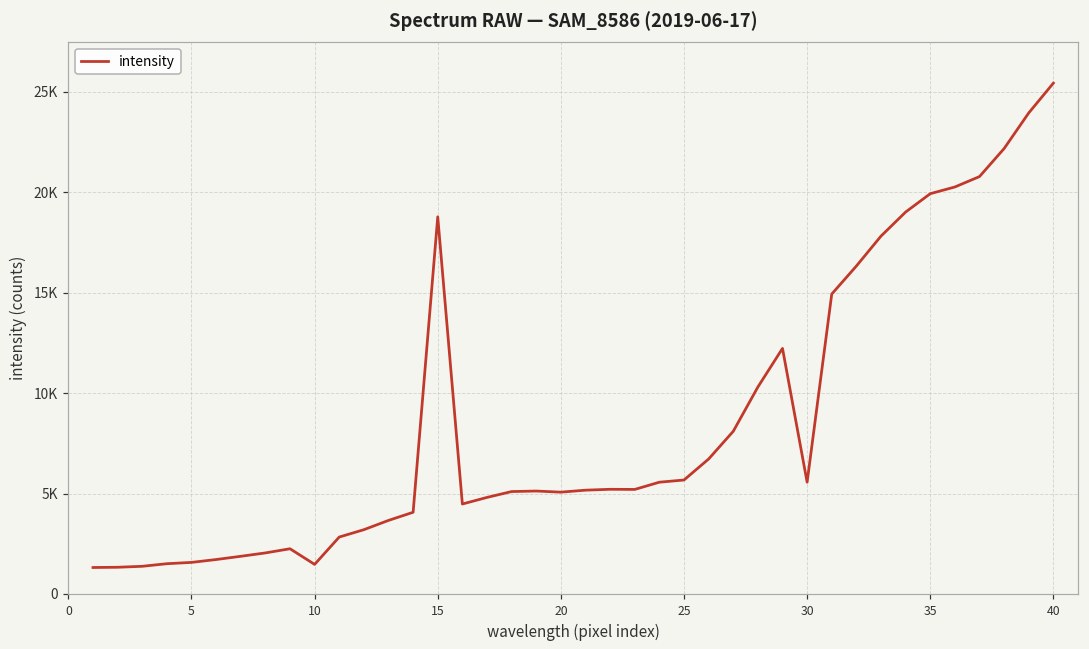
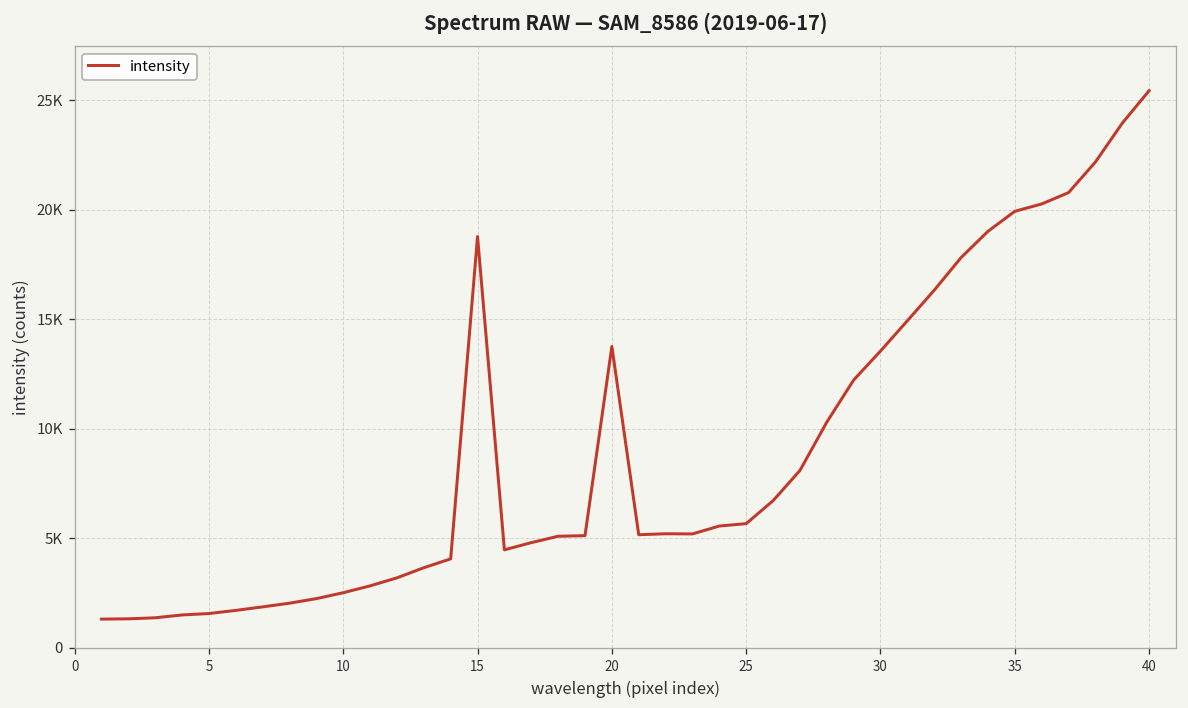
10: 1500 -> 2500
20: 5100 -> 13800
30: 5600 -> 13600
